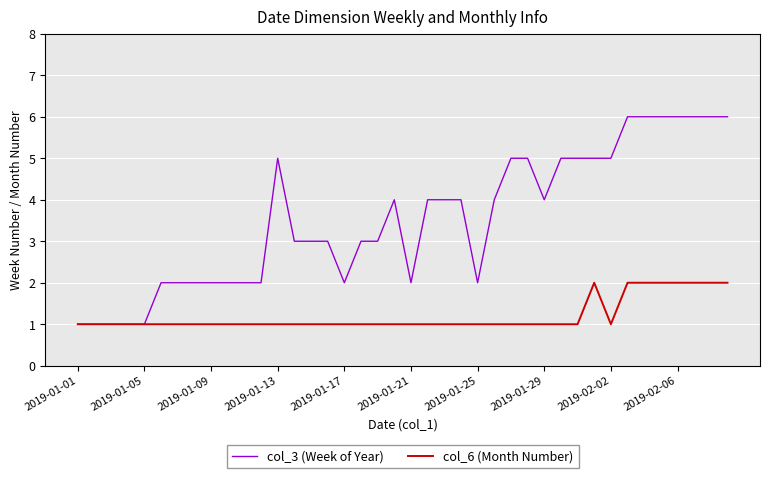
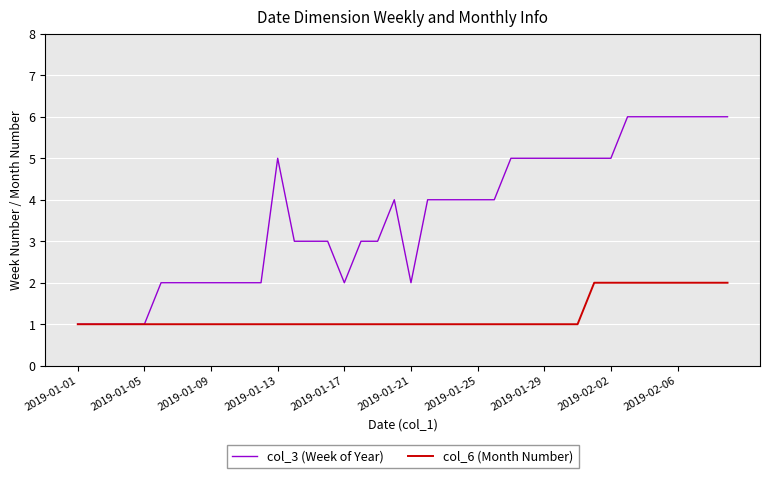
col_3 (Week of Year), 2019-01-25: 2 -> 4
col_3 (Week of Year), 2019-01-29: 4 -> 5
col_6 (Month Number), 2019-02-02: 1 -> 2
